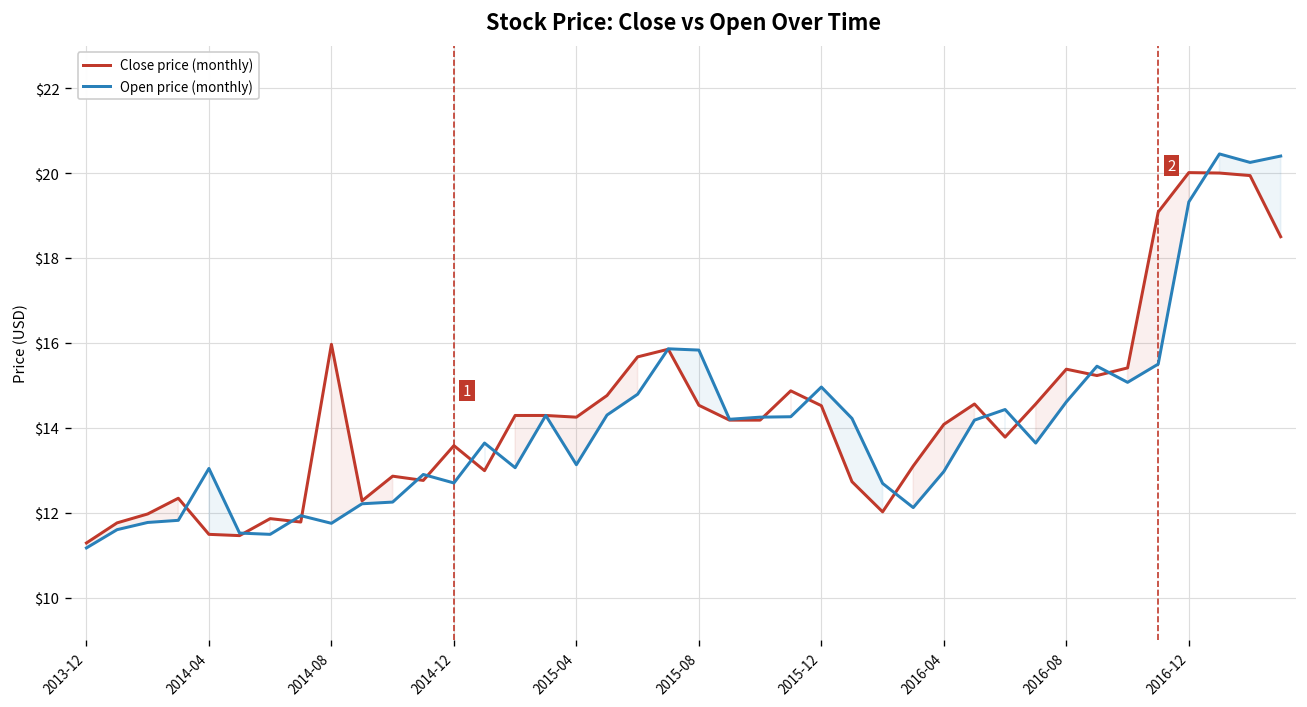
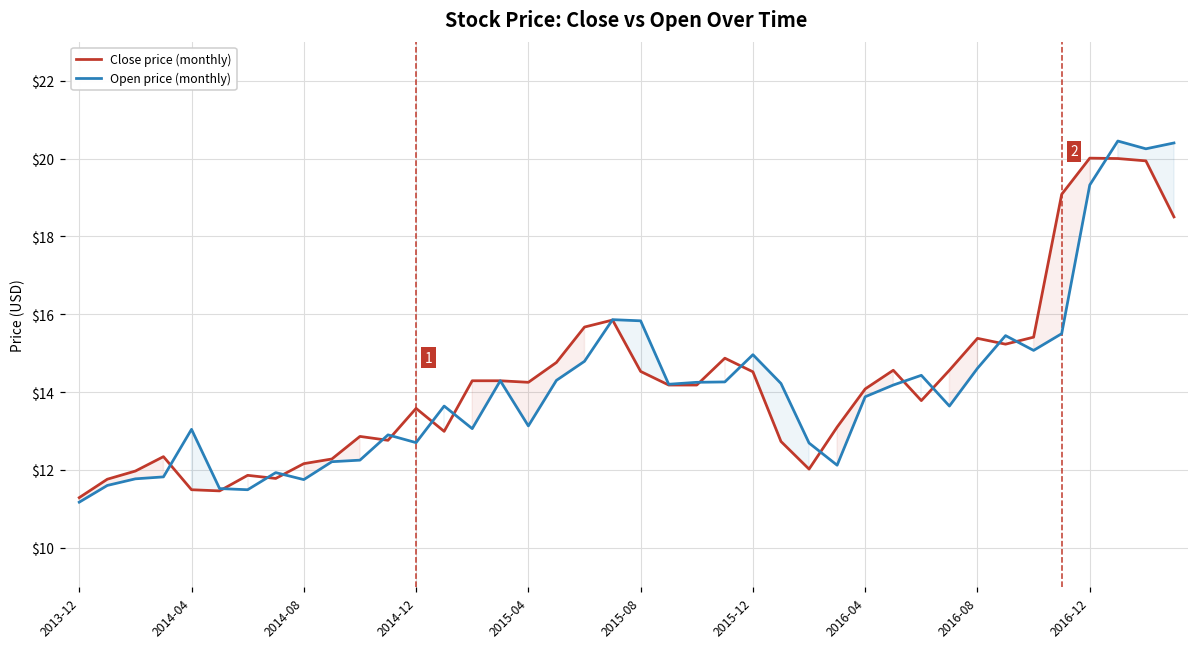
Close price (monthly), 2014-08: $16.0 -> $12.2
Open price (monthly), 2016-04: $13.0 -> $13.9
